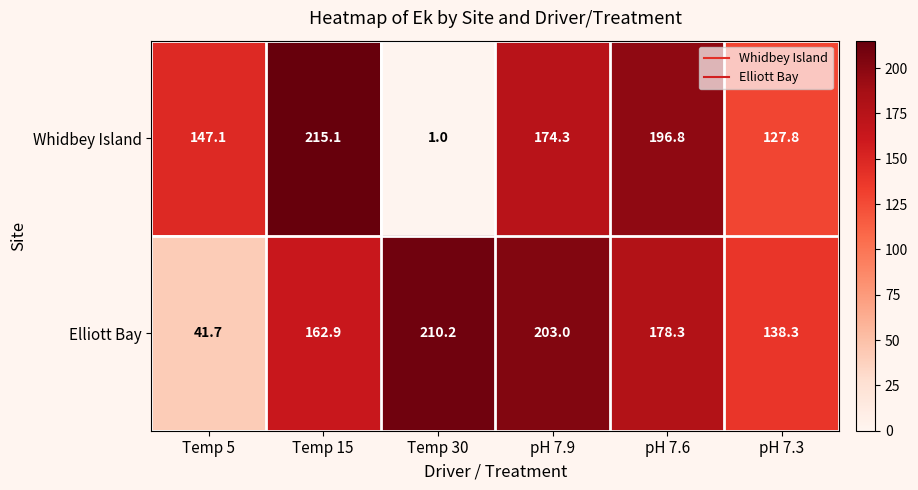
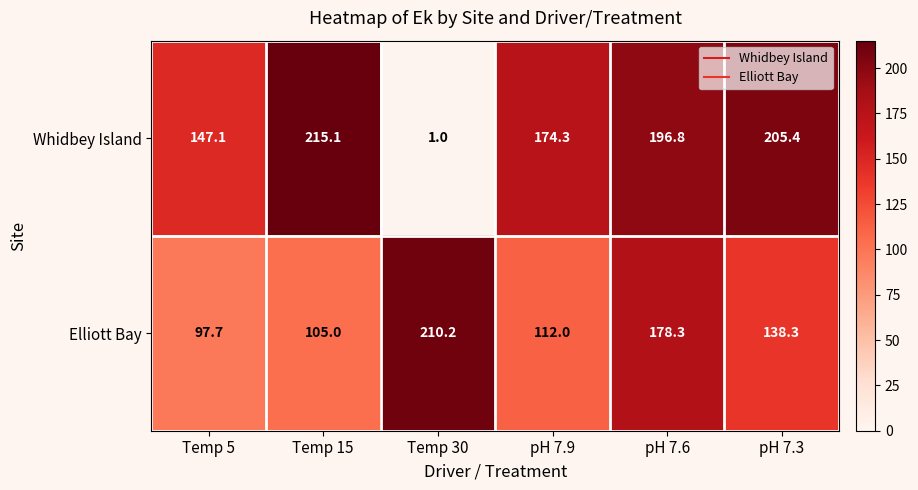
Whidbey Island, pH 7.3: 127.8 -> 205.4
Elliott Bay, Temp 5: 41.7 -> 97.7
Elliott Bay, Temp 15: 162.9 -> 105.0
Elliott Bay, pH 7.9: 203.0 -> 112.0
